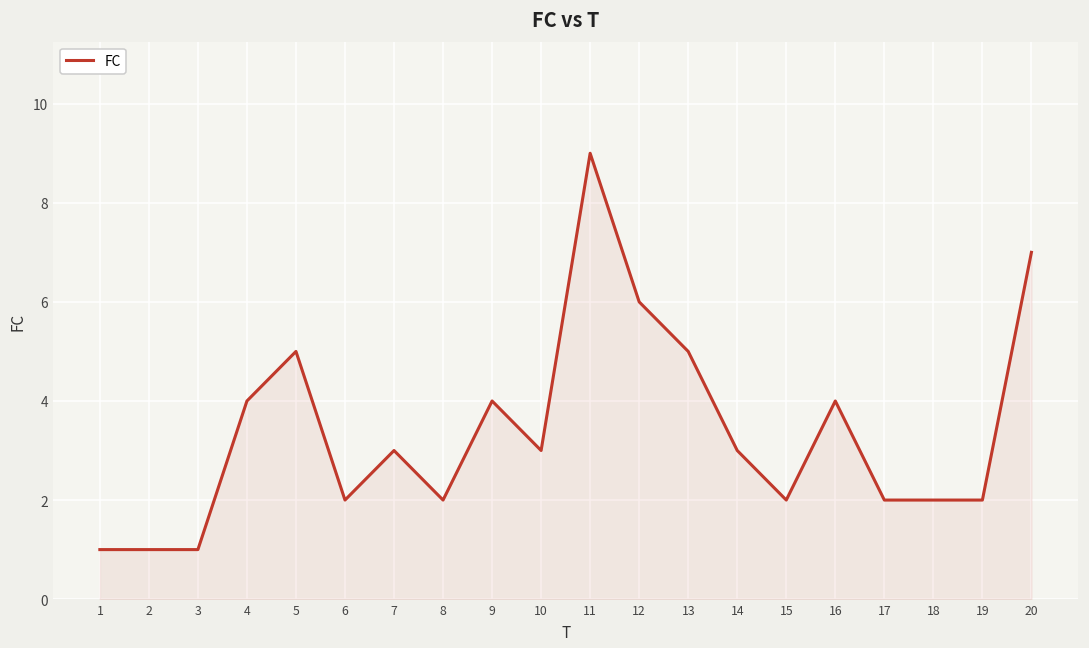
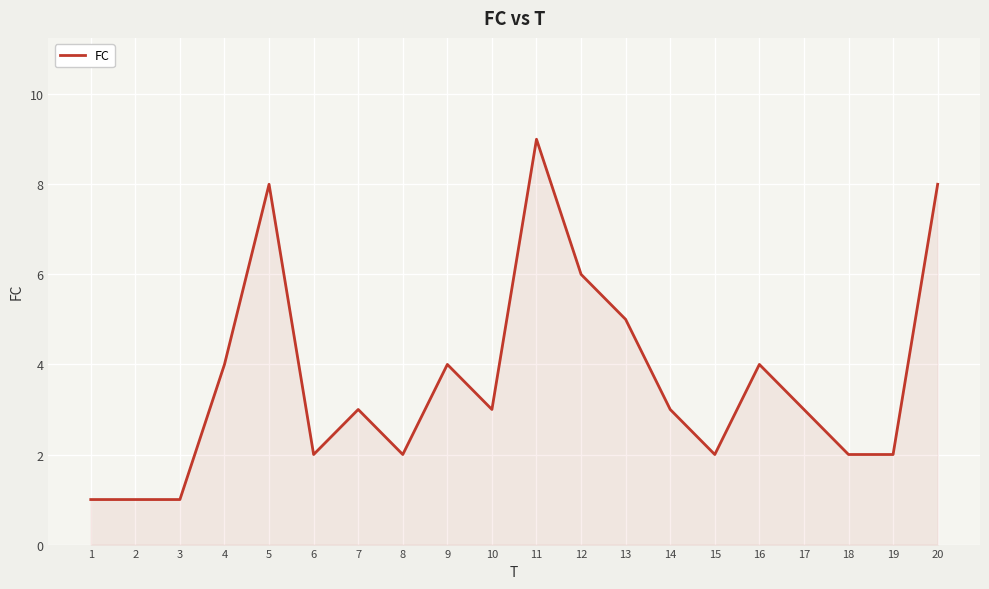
5: 5 -> 8
17: 2 -> 3
20: 7 -> 8
